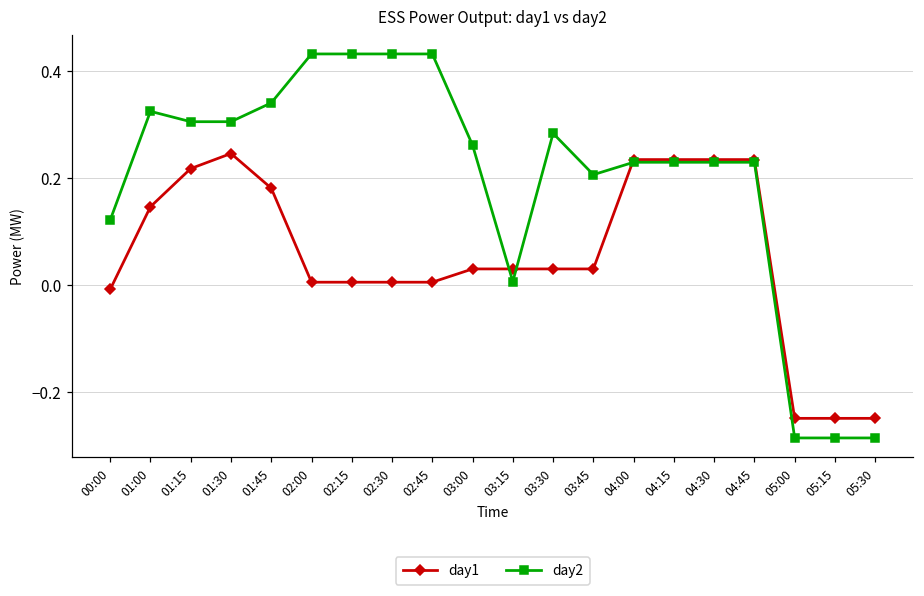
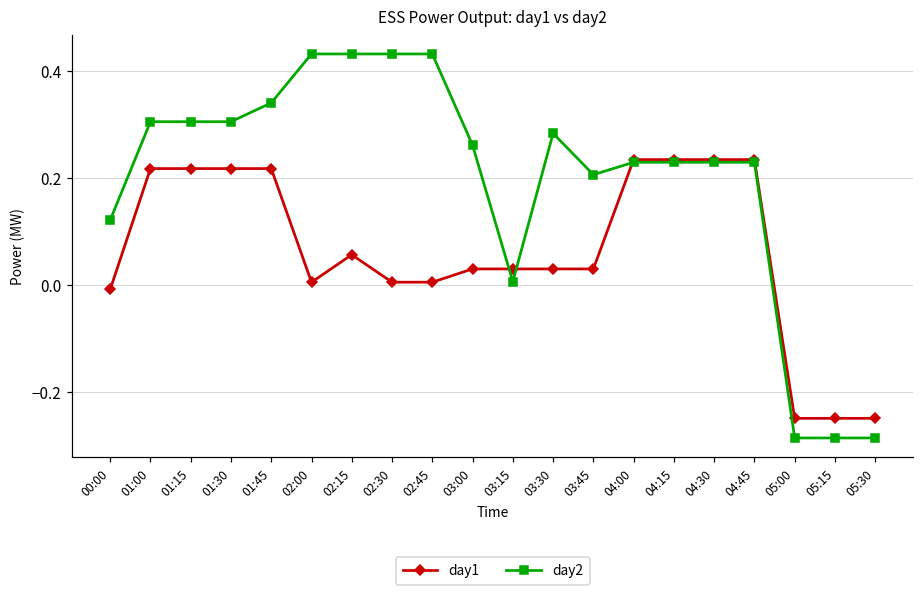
day1, 01:00: 0.15 -> 0.22
day2, 01:00: 0.32 -> 0.30
day1, 01:30: 0.25 -> 0.22
day1, 01:45: 0.18 -> 0.22
day1, 02:15: 0.01 -> 0.06
